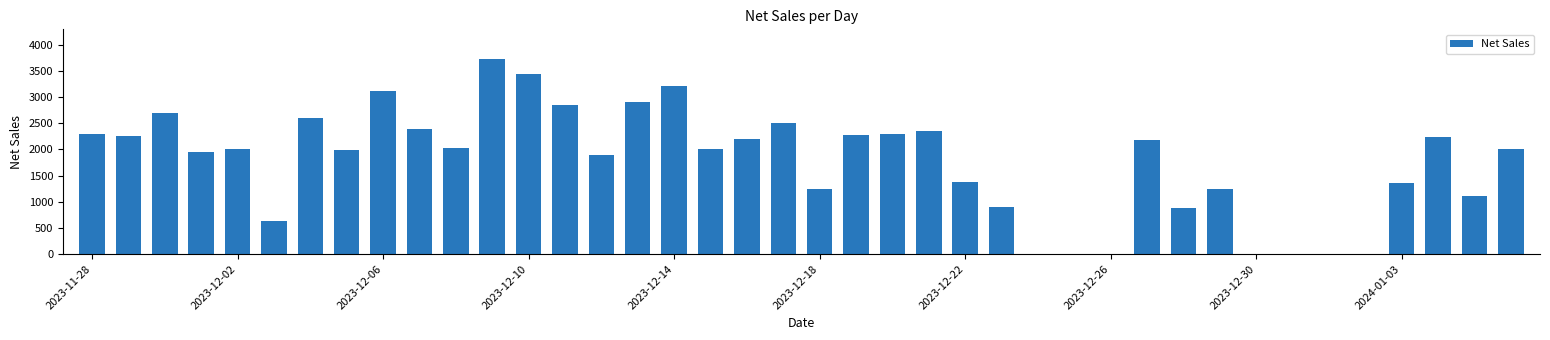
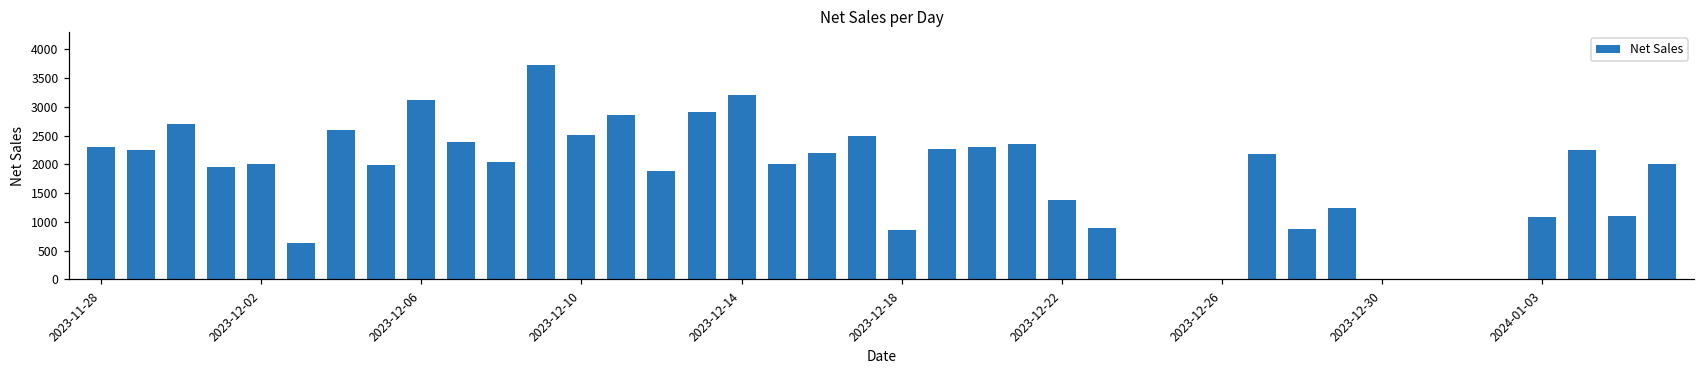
2023-12-10: 3400 -> 2500
2023-12-18: 1300 -> 900
2024-01-03: 1400 -> 1100
